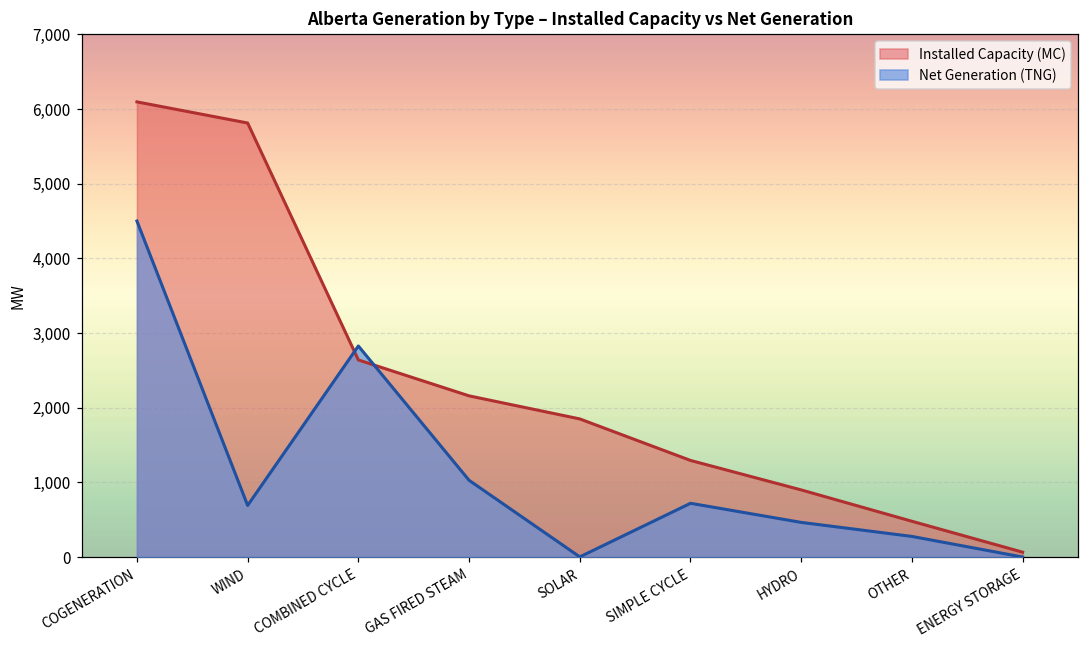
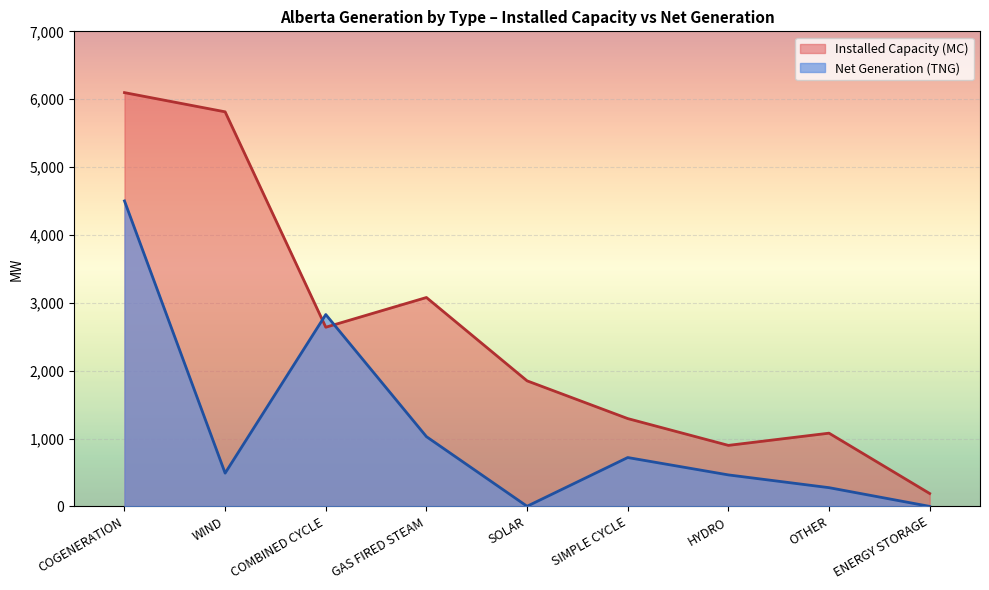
Net Generation (TNG), WIND: 700 -> 500
Installed Capacity (MC), GAS FIRED STEAM: 2,200 -> 3,100
Installed Capacity (MC), OTHER: 500 -> 1,100
Installed Capacity (MC), ENERGY STORAGE: 100 -> 200
